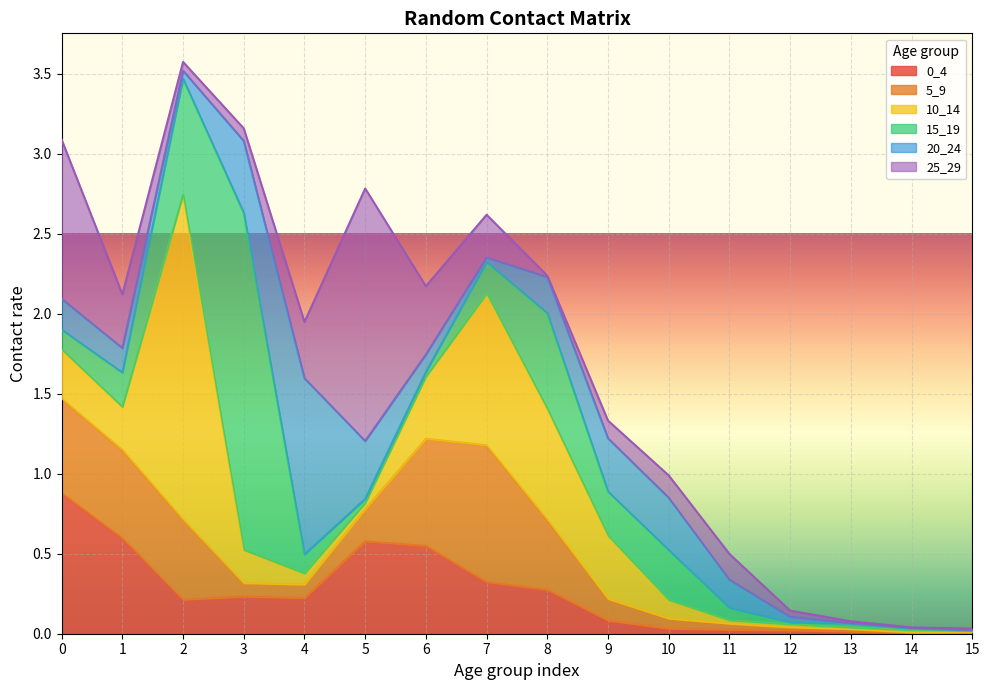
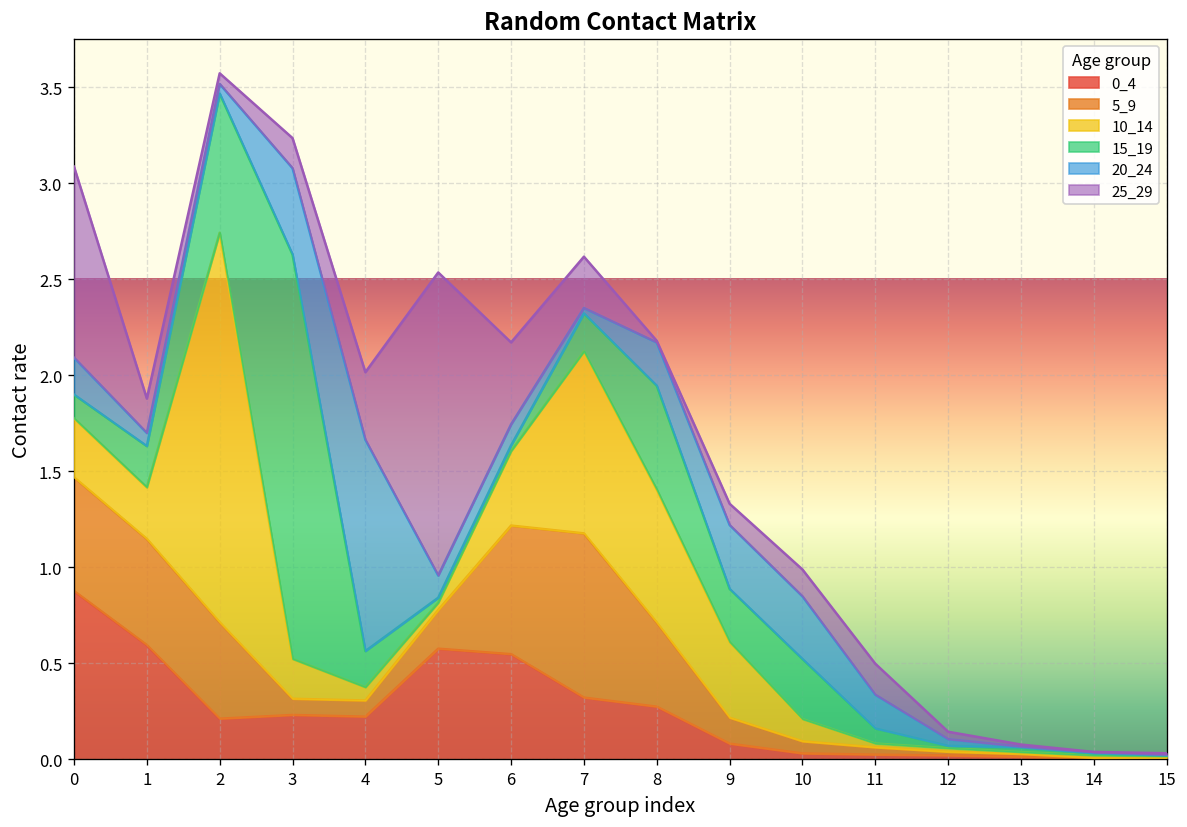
20_24, 1: 0.15 -> 0.07
25_29, 1: 0.34 -> 0.18
25_29, 3: 0.08 -> 0.16
15_19, 4: 0.12 -> 0.19
20_24, 5: 0.36 -> 0.12
15_19, 8: 0.60 -> 0.54
